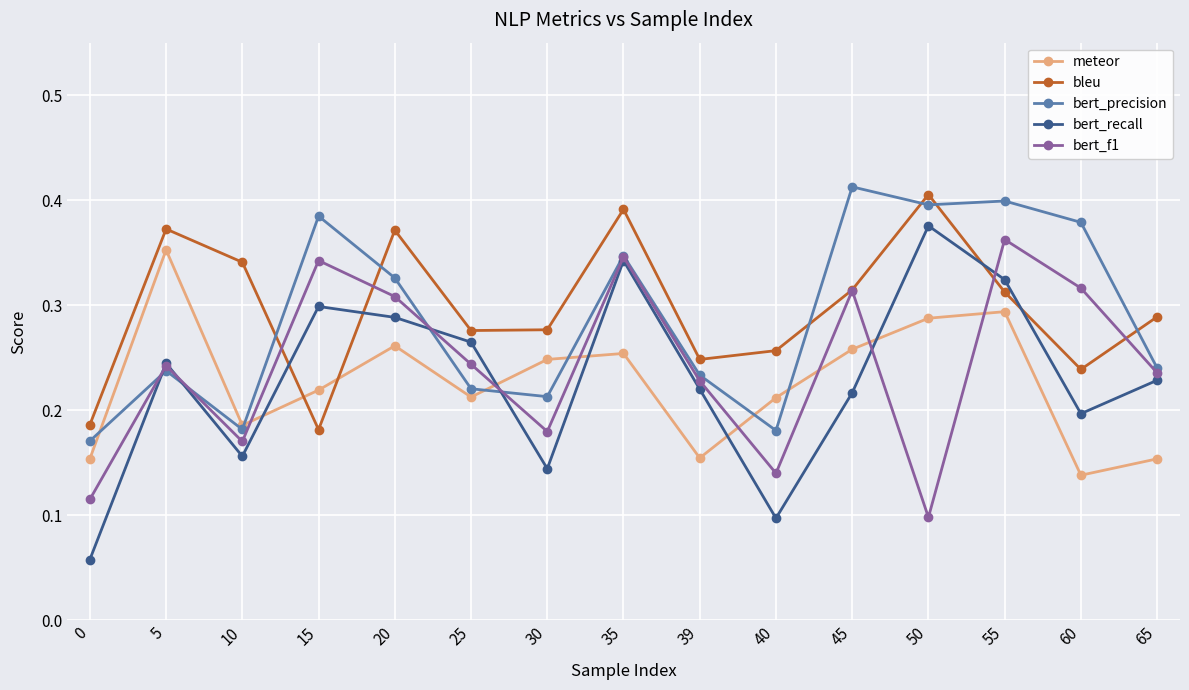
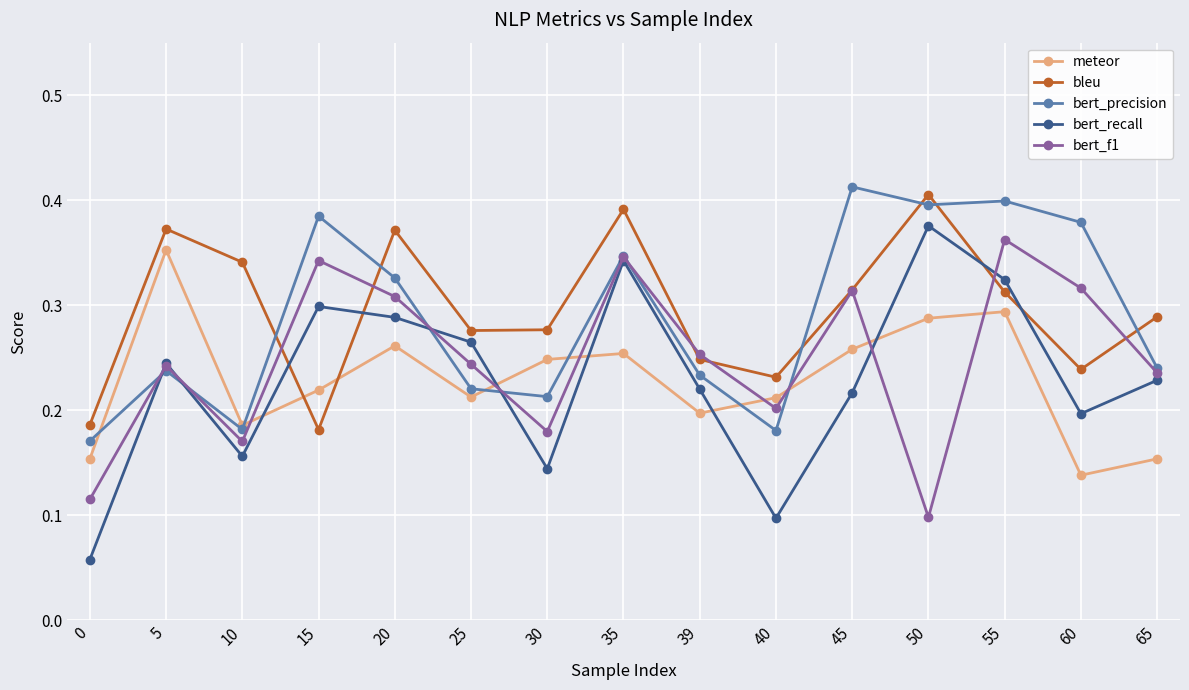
meteor, 39: 0.154 -> 0.197
bert_f1, 39: 0.228 -> 0.253
bleu, 40: 0.257 -> 0.231
bert_f1, 40: 0.140 -> 0.202
